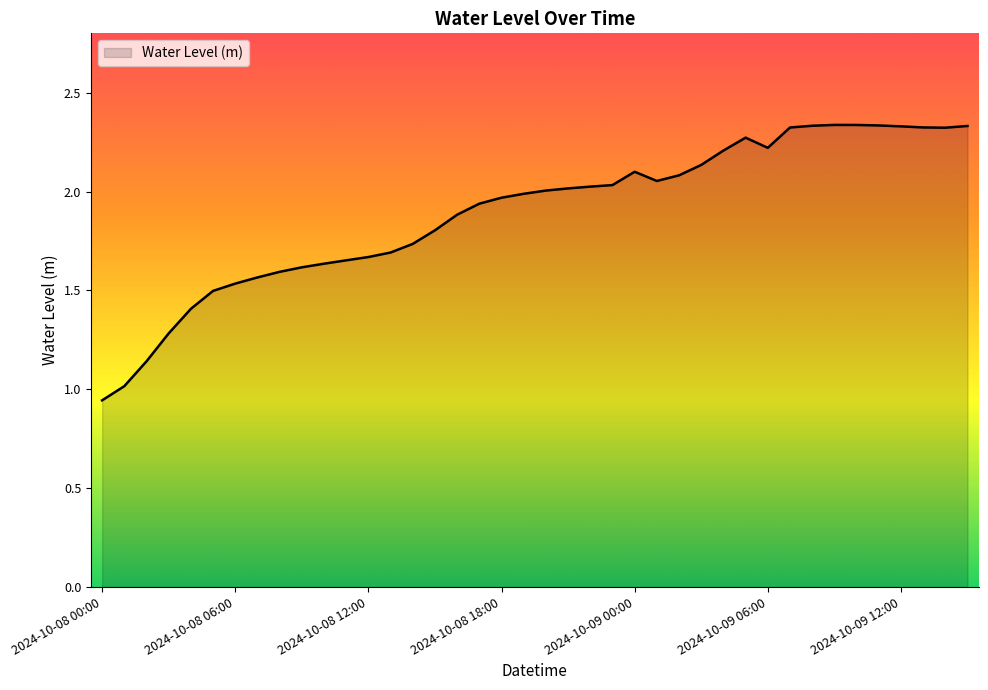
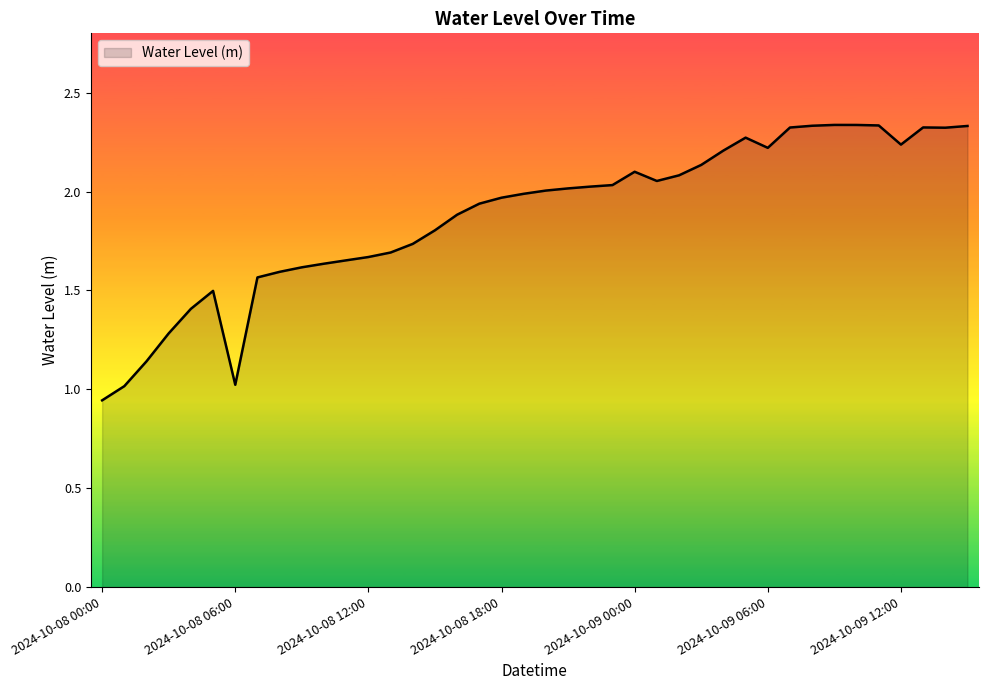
2024-10-08 06:00: 1.53 -> 1.02
2024-10-09 12:00: 2.33 -> 2.24
